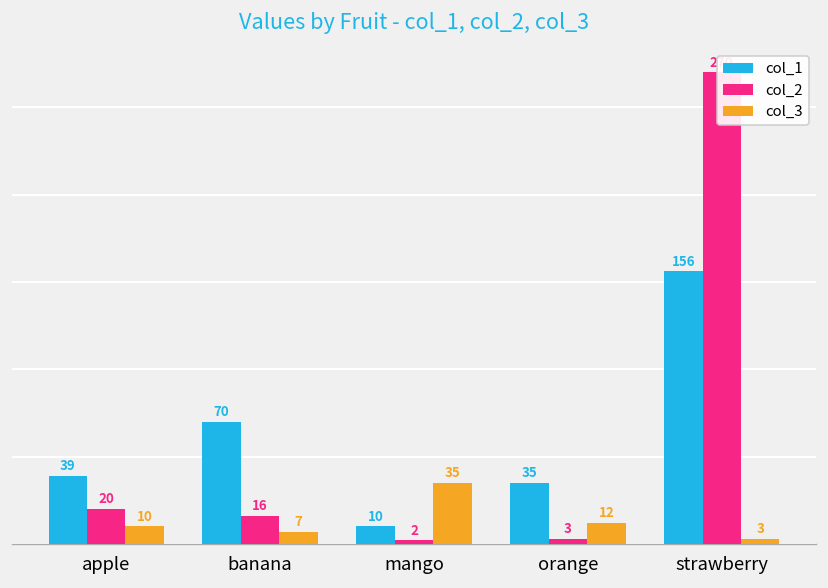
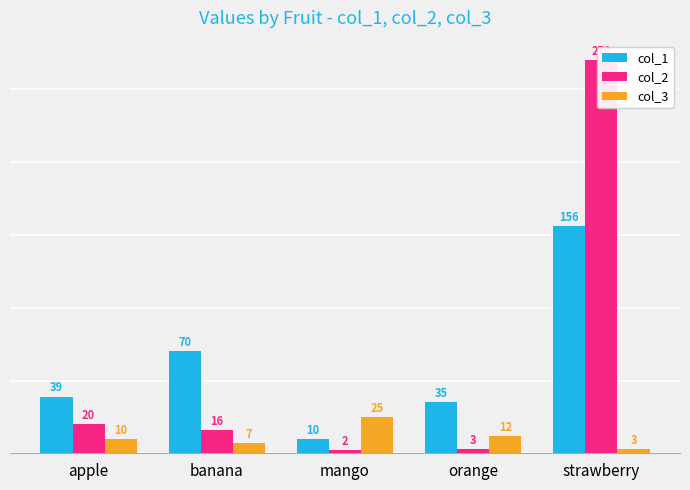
col_3, mango: 35 -> 25
